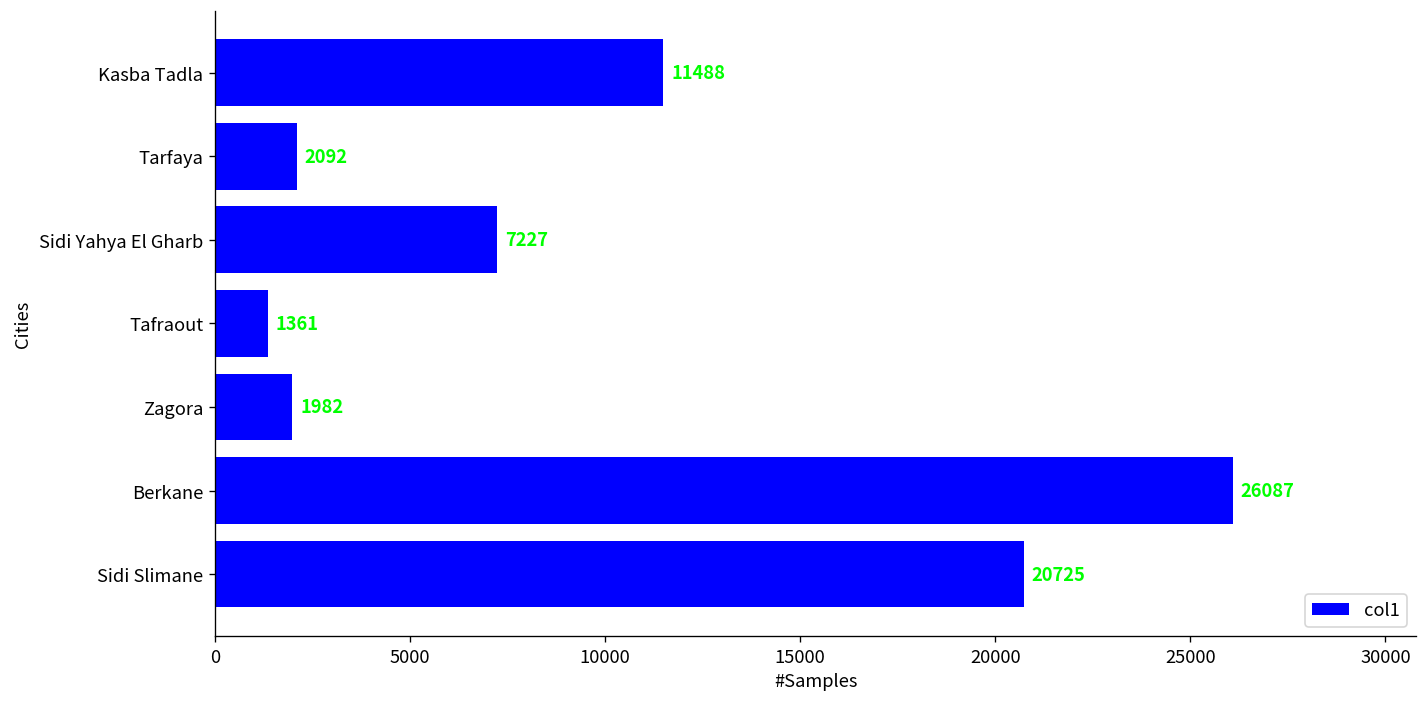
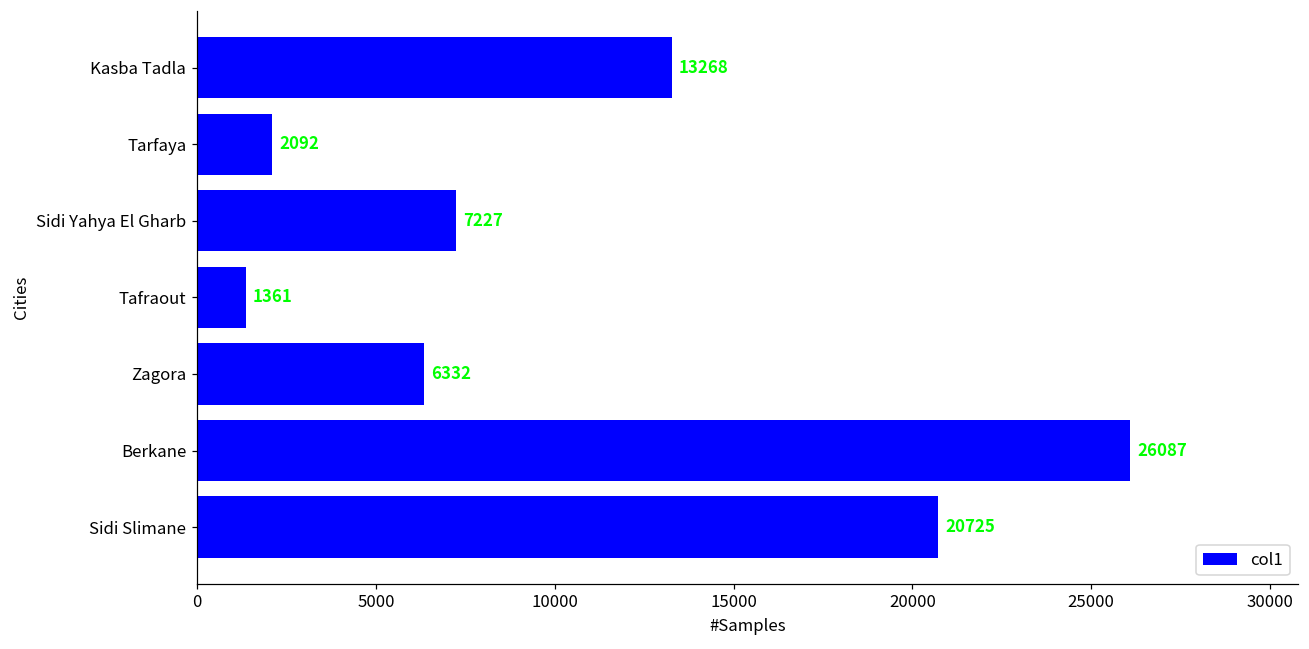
Kasba Tadla: 11488 -> 13268
Zagora: 1982 -> 6332
